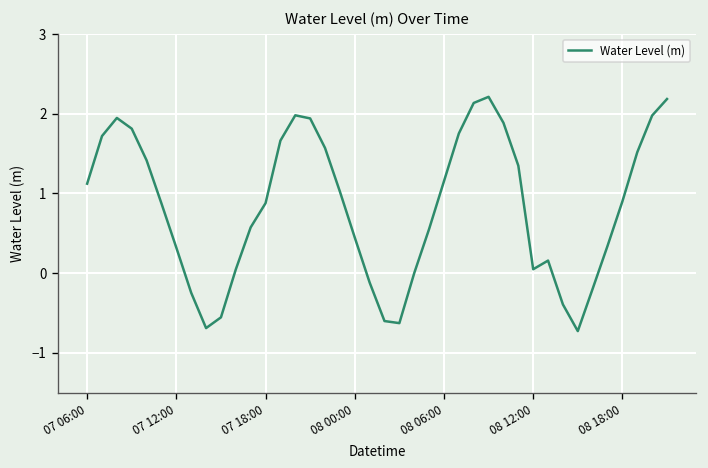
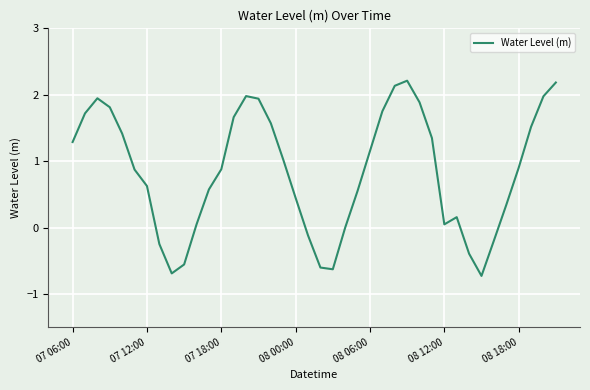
07 06:00: 1.1 -> 1.3
07 12:00: 0.3 -> 0.6
